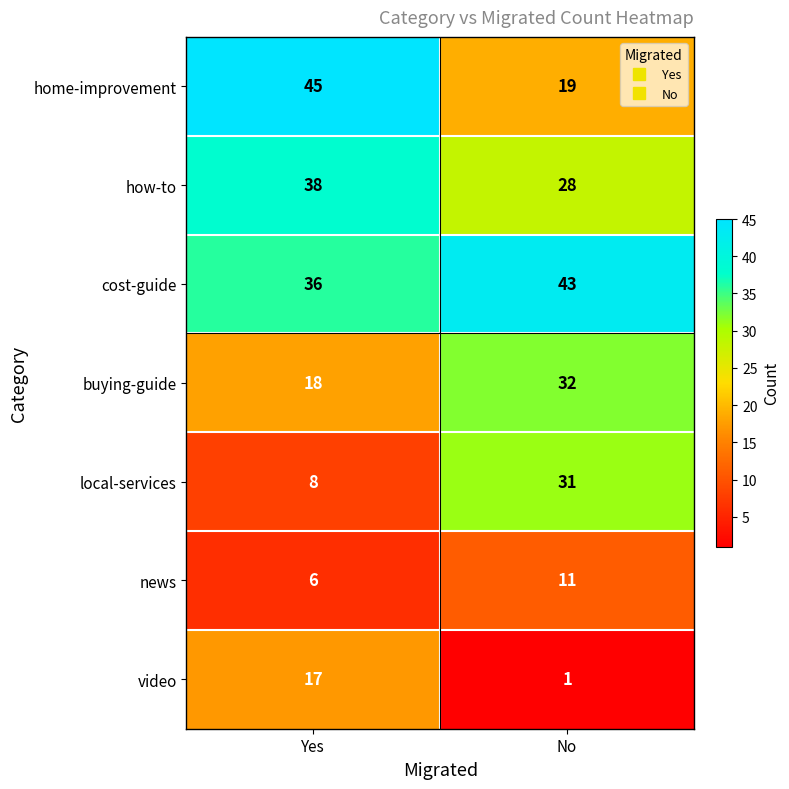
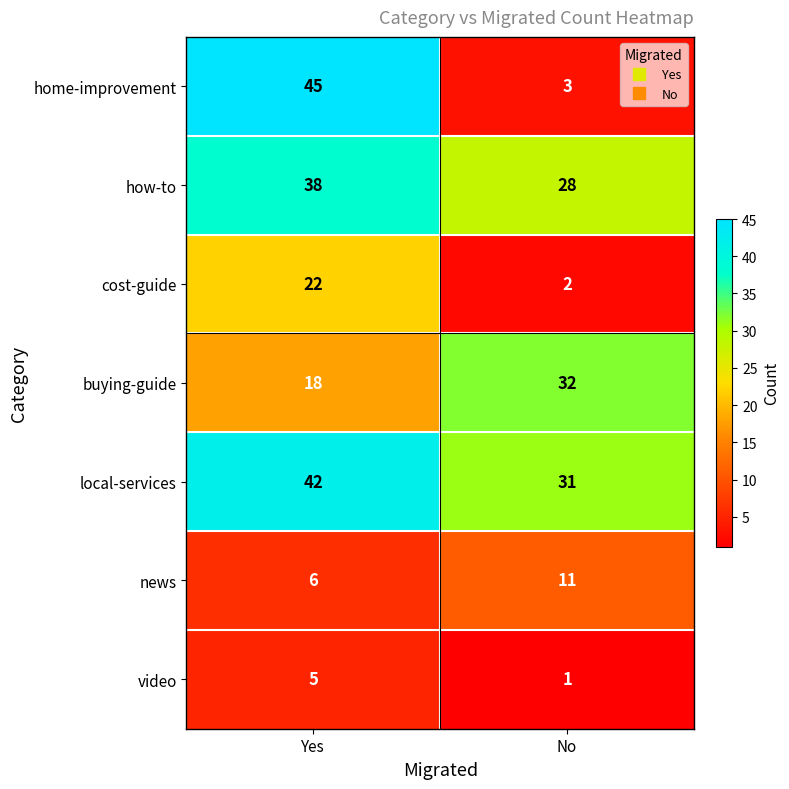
home-improvement, No: 19 -> 3
cost-guide, Yes: 36 -> 22
cost-guide, No: 43 -> 2
local-services, Yes: 8 -> 42
video, Yes: 17 -> 5
